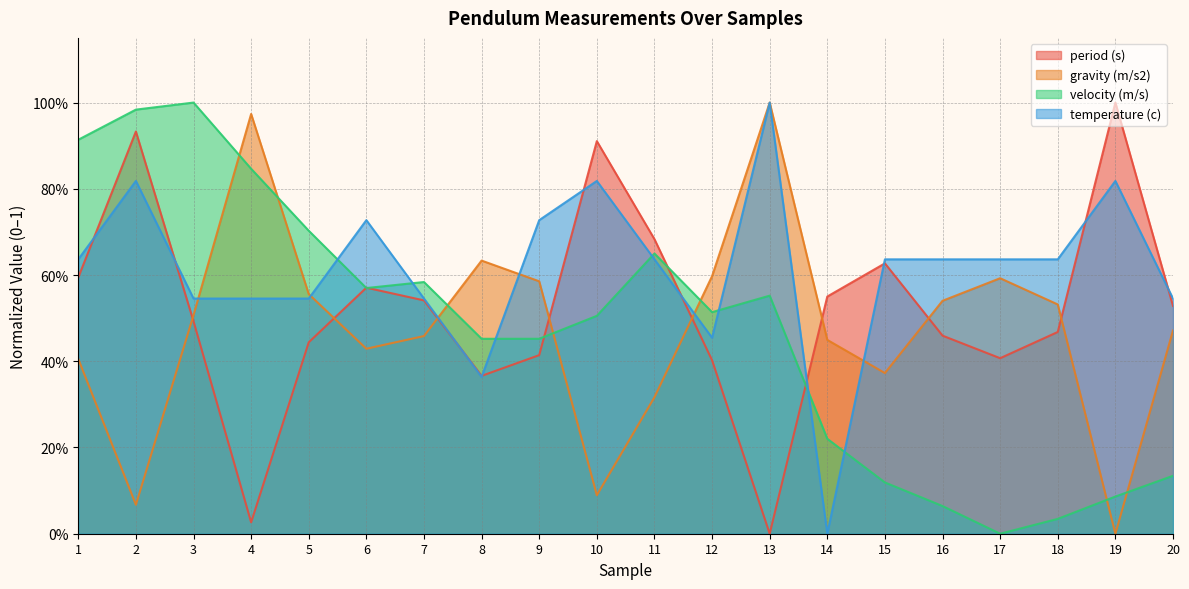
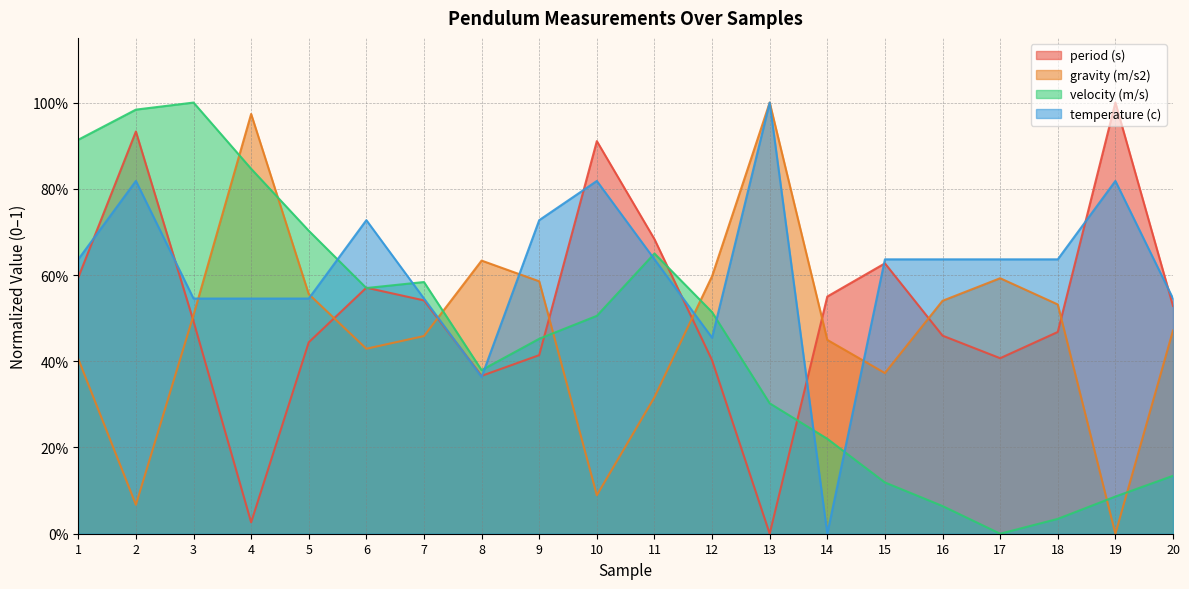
velocity (m/s), 8: 45% -> 38%
velocity (m/s), 13: 55% -> 30%
